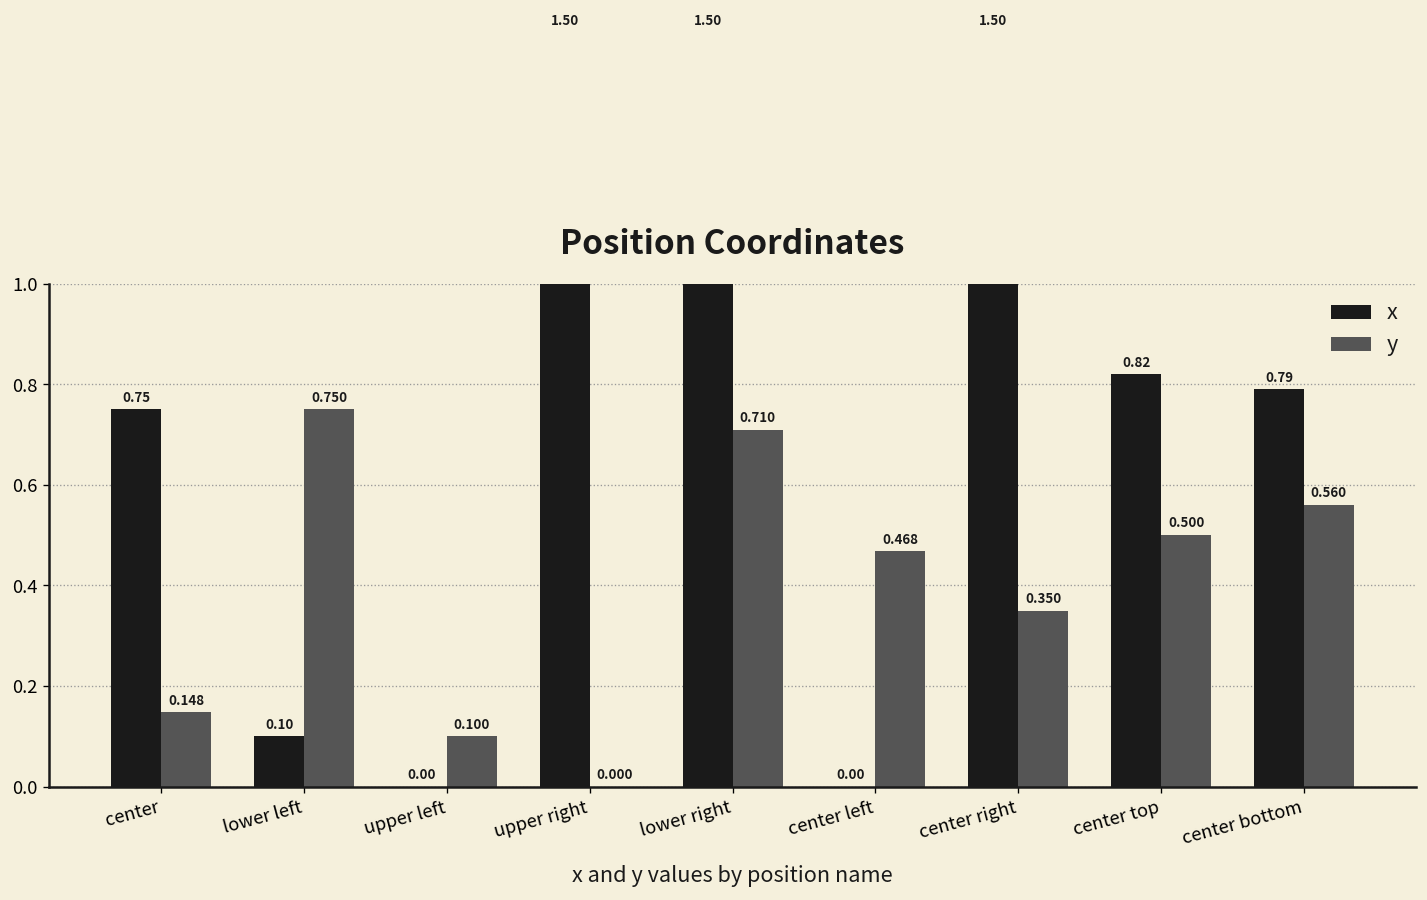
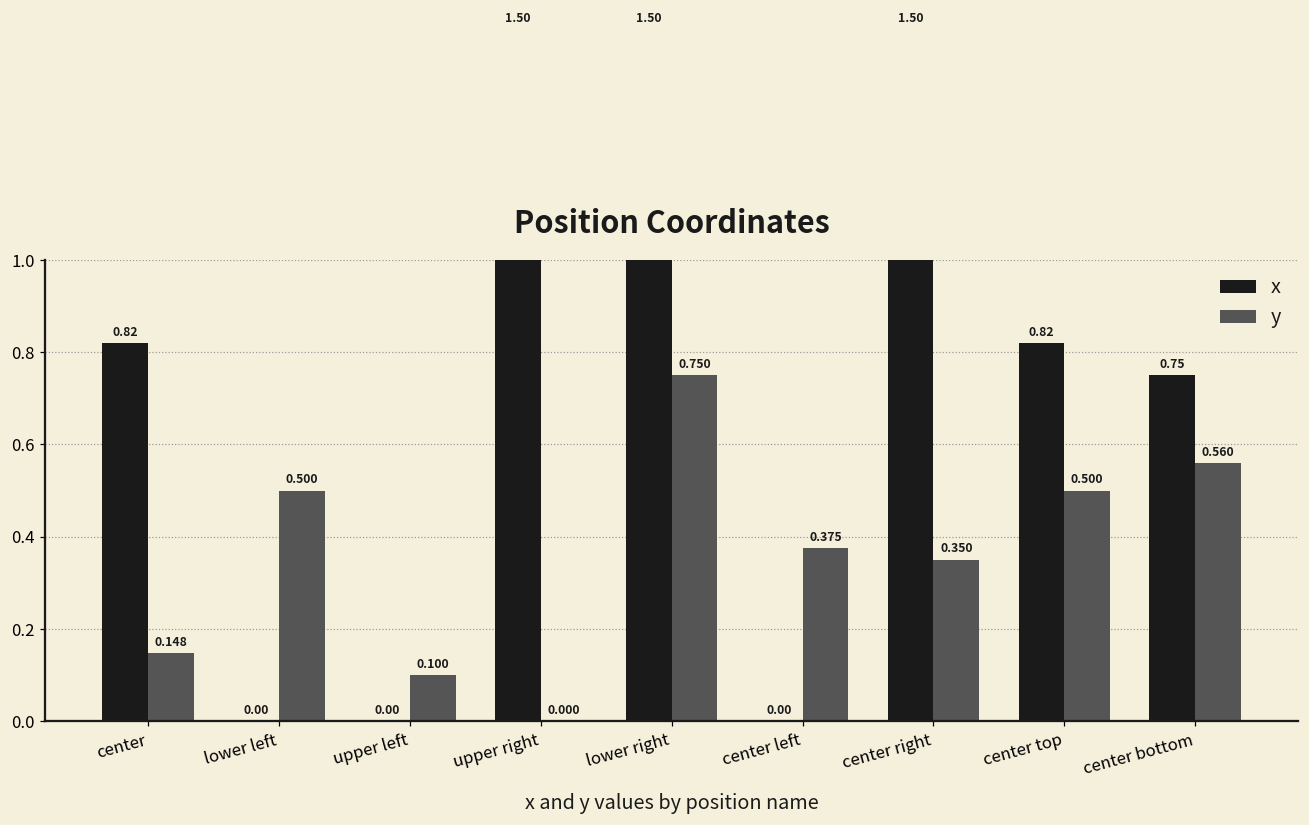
x, center: 0.75 -> 0.82
x, lower left: 0.10 -> 0.00
y, lower left: 0.750 -> 0.500
y, lower right: 0.710 -> 0.750
y, center left: 0.468 -> 0.375
x, center bottom: 0.79 -> 0.75
